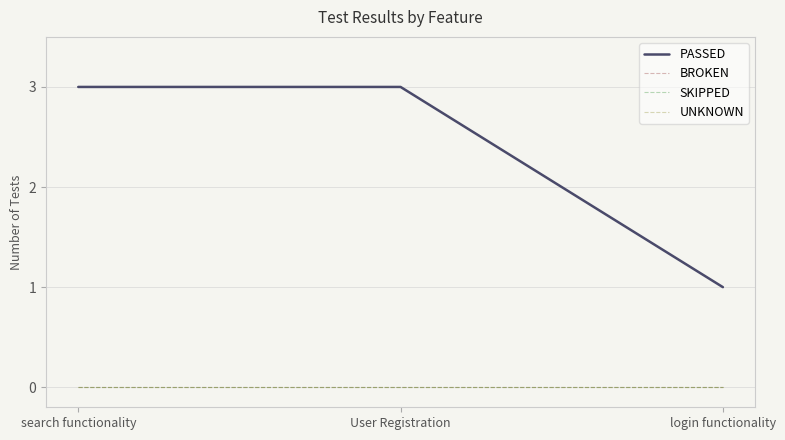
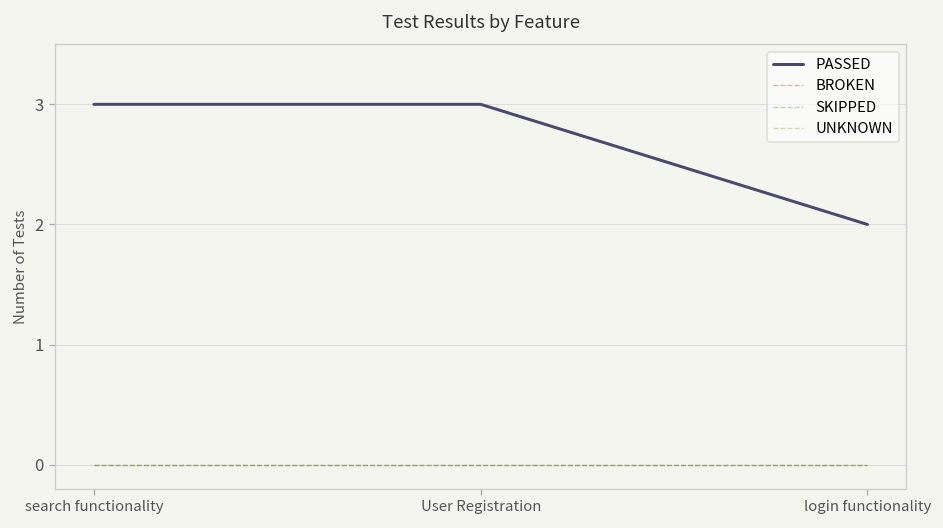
PASSED, login functionality: 1 -> 2
